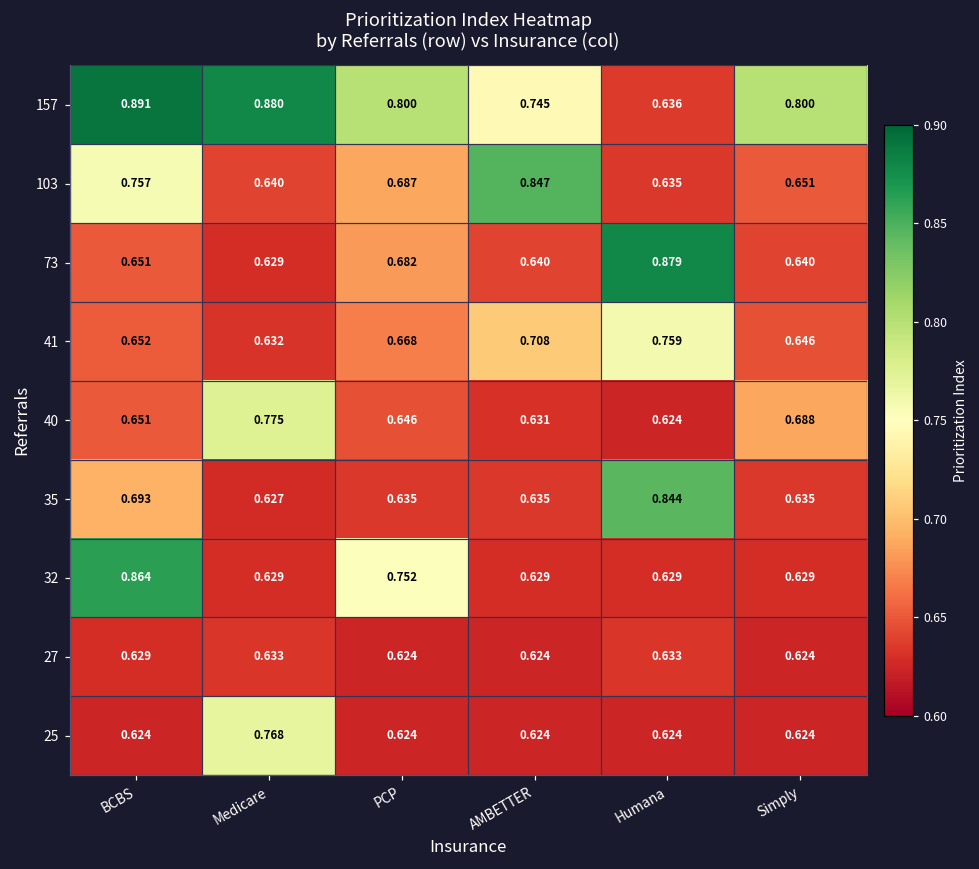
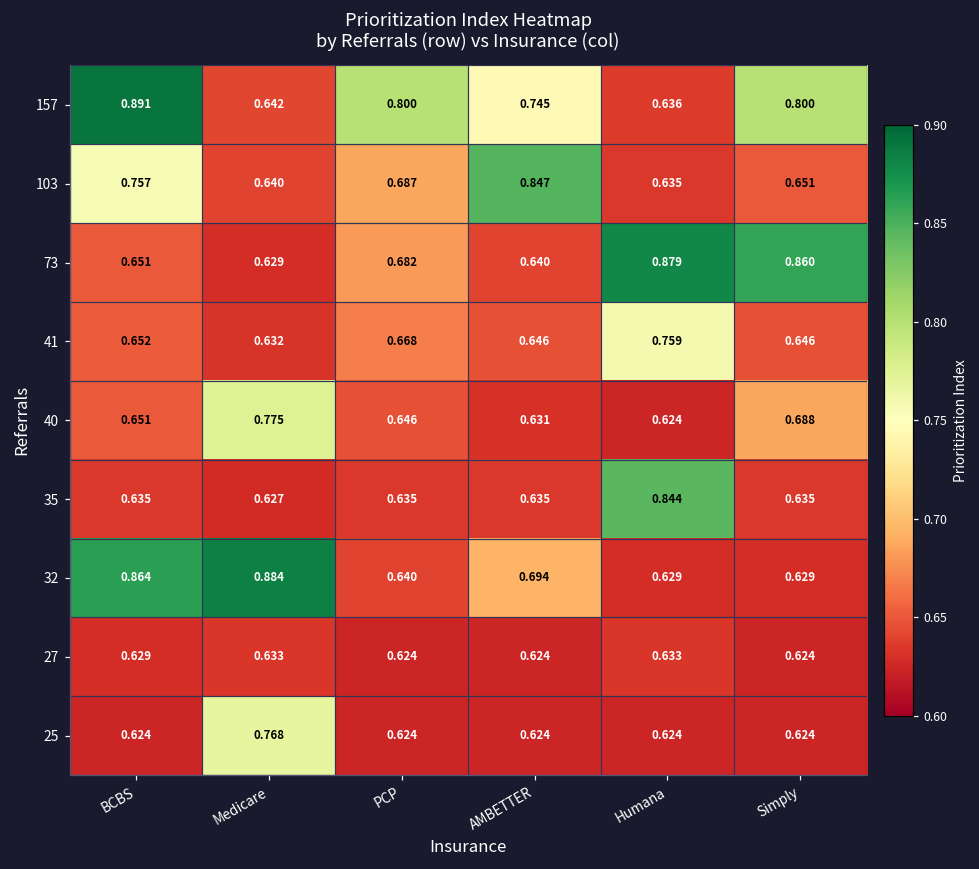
157, Medicare: 0.880 -> 0.642
73, Simply: 0.640 -> 0.860
41, AMBETTER: 0.708 -> 0.646
35, BCBS: 0.693 -> 0.635
32, Medicare: 0.629 -> 0.884
32, PCP: 0.752 -> 0.640
32, AMBETTER: 0.629 -> 0.694
